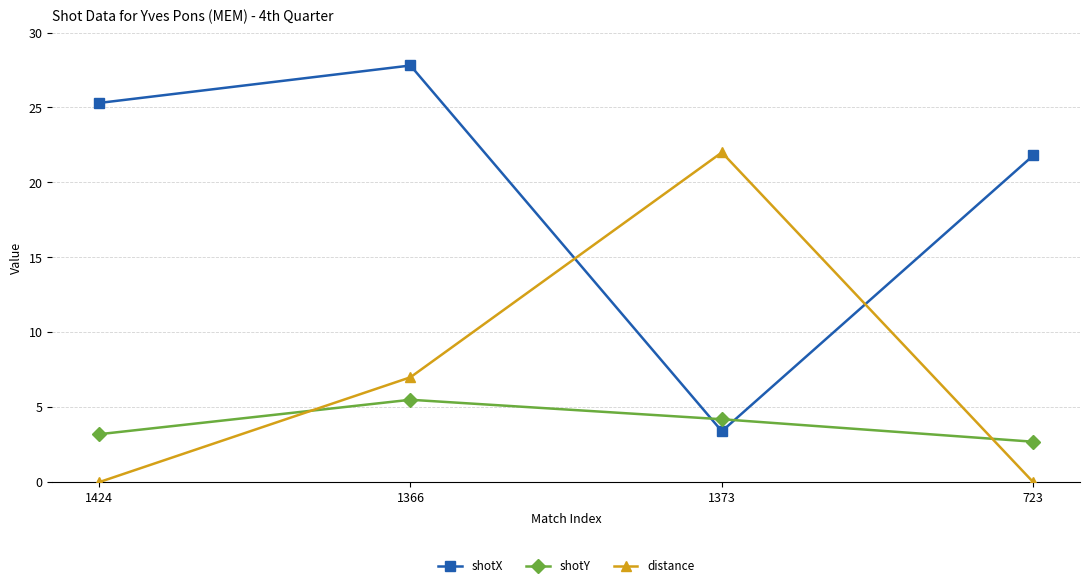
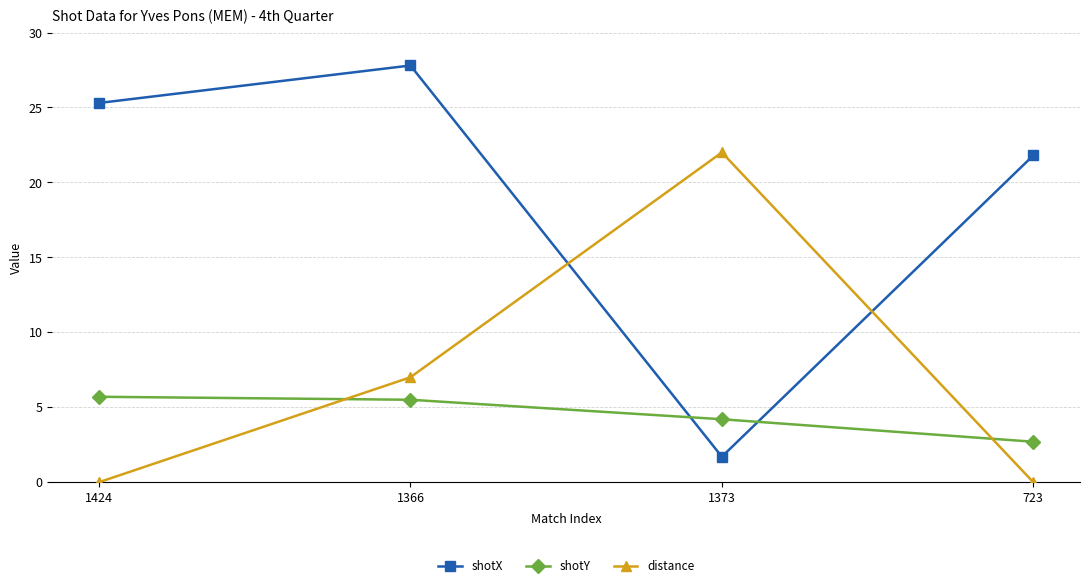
shotY, 1424: 3.2 -> 5.7
shotX, 1373: 3.4 -> 1.7
